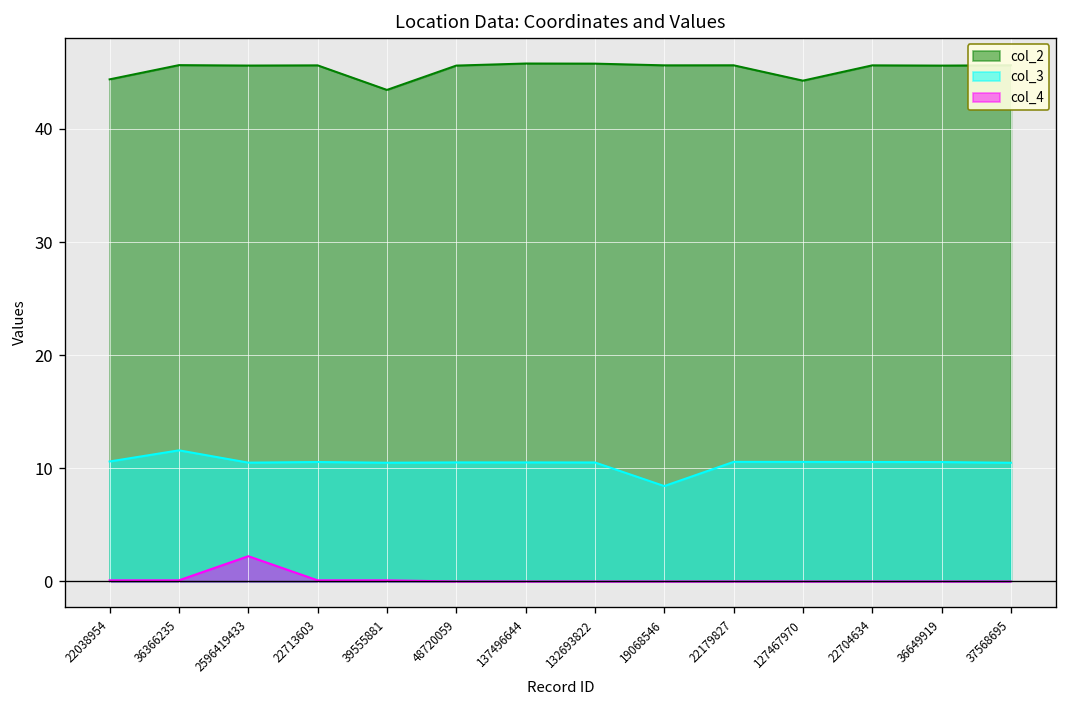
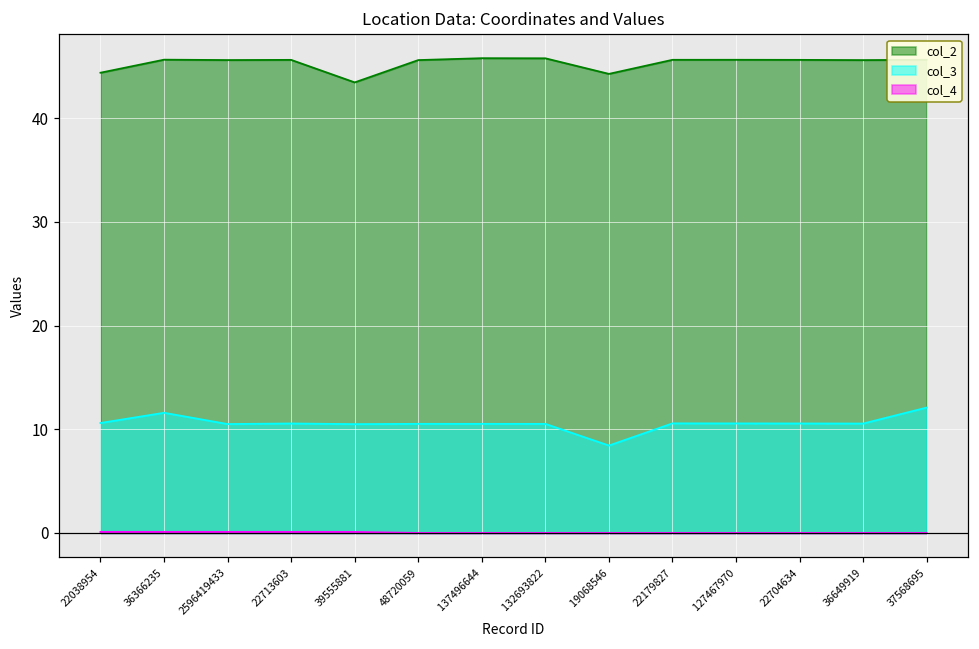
col_4, 2596419433: 2 -> 0
col_2, 19068546: 46 -> 44
col_2, 127467970: 44 -> 46
col_3, 37568695: 10 -> 12
